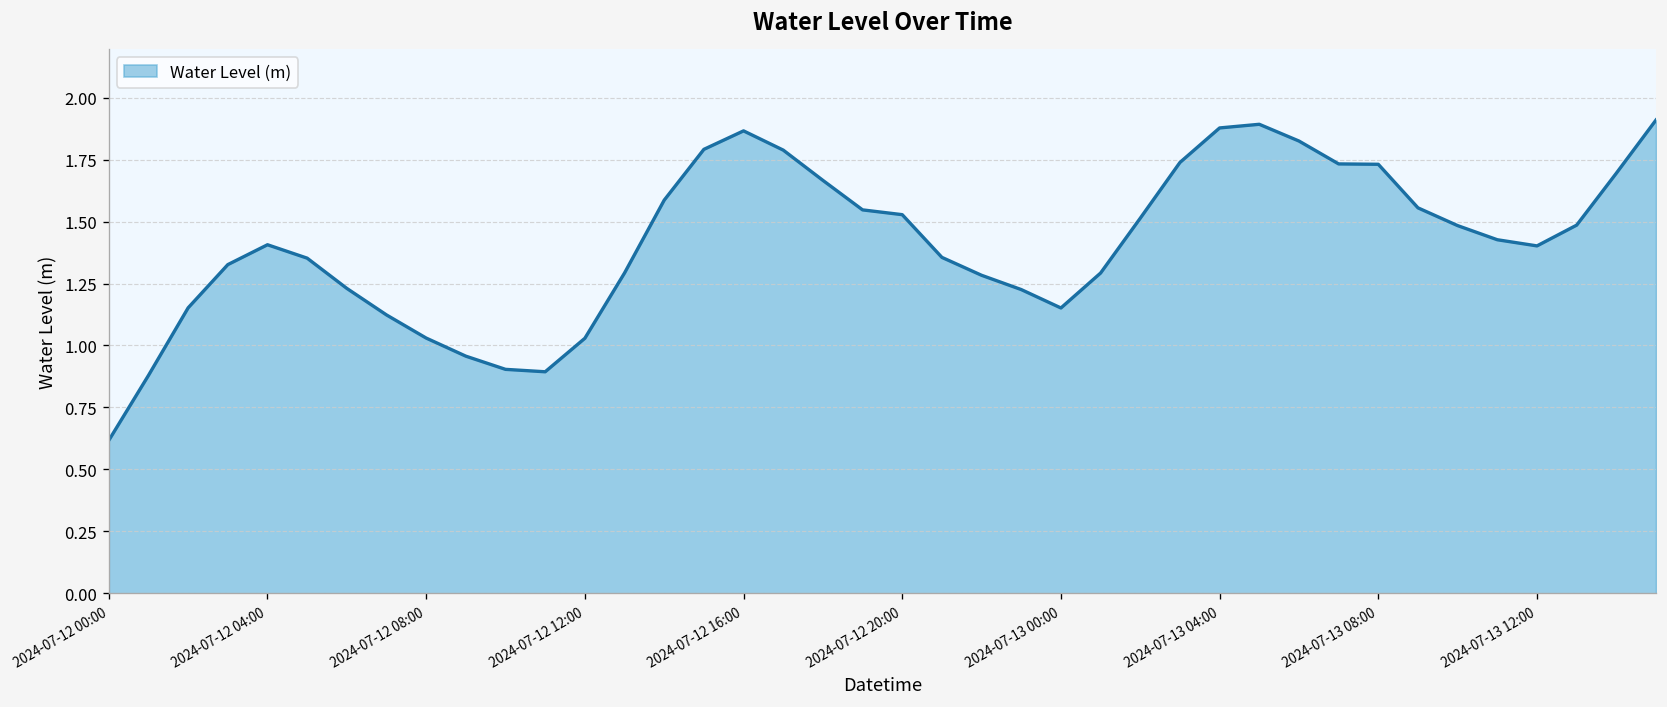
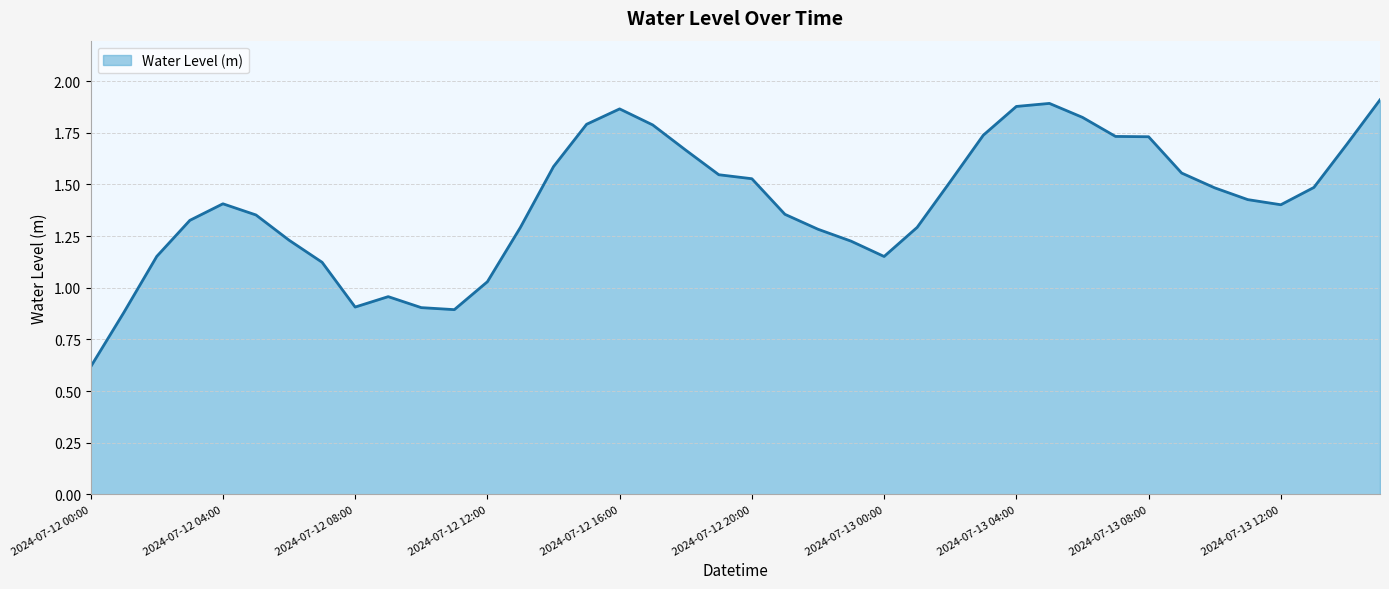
2024-07-12 08:00: 1.03 -> 0.91
